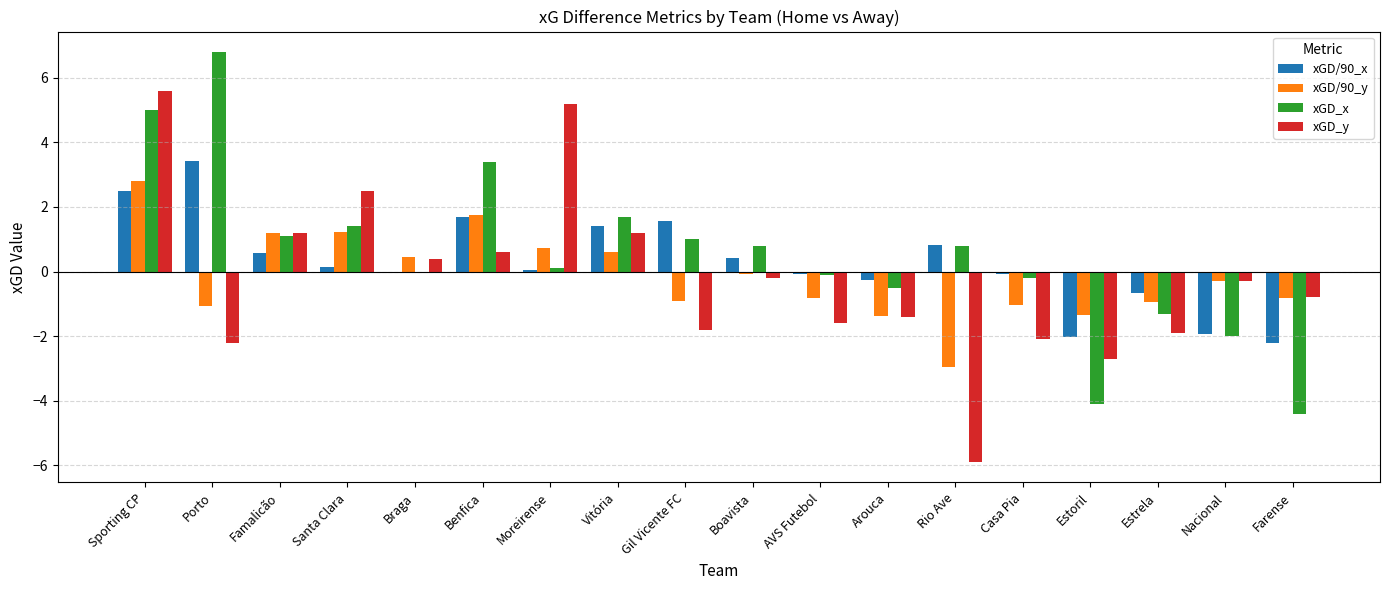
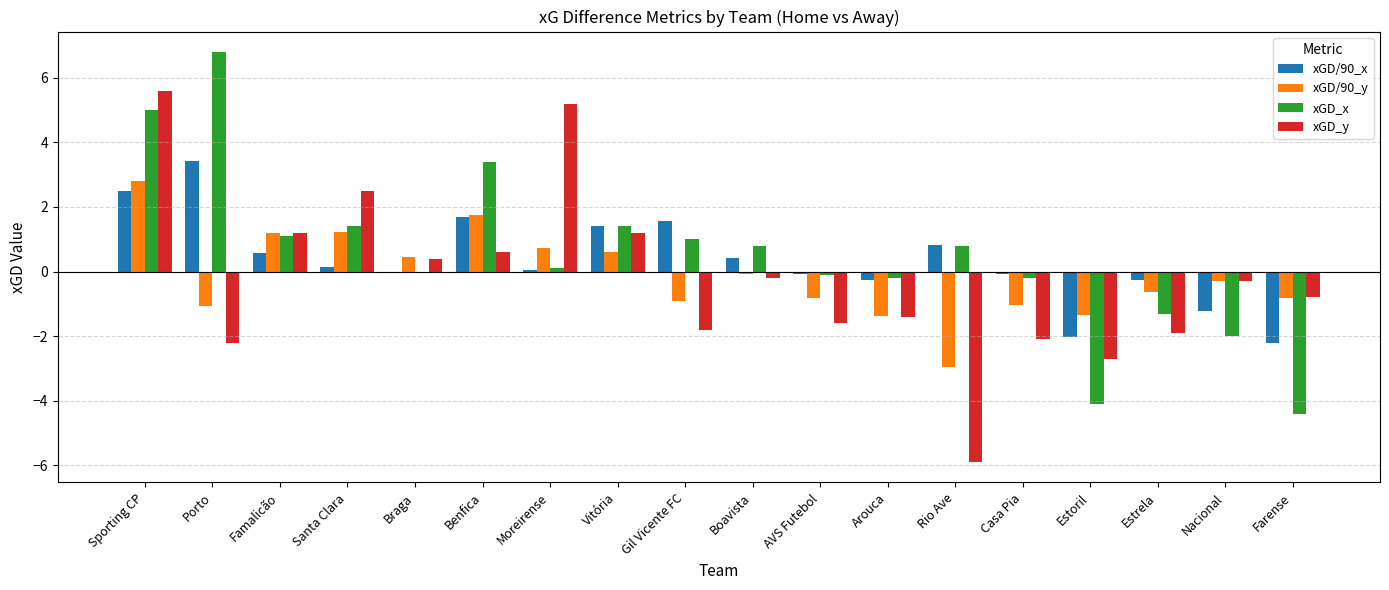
xGD_x, Vitória: 1.7 -> 1.4
xGD_x, Arouca: -0.5 -> -0.2
xGD/90_x, Estrela: -0.7 -> -0.3
xGD/90_y, Estrela: -1.0 -> -0.6
xGD/90_x, Nacional: -2.0 -> -1.2
